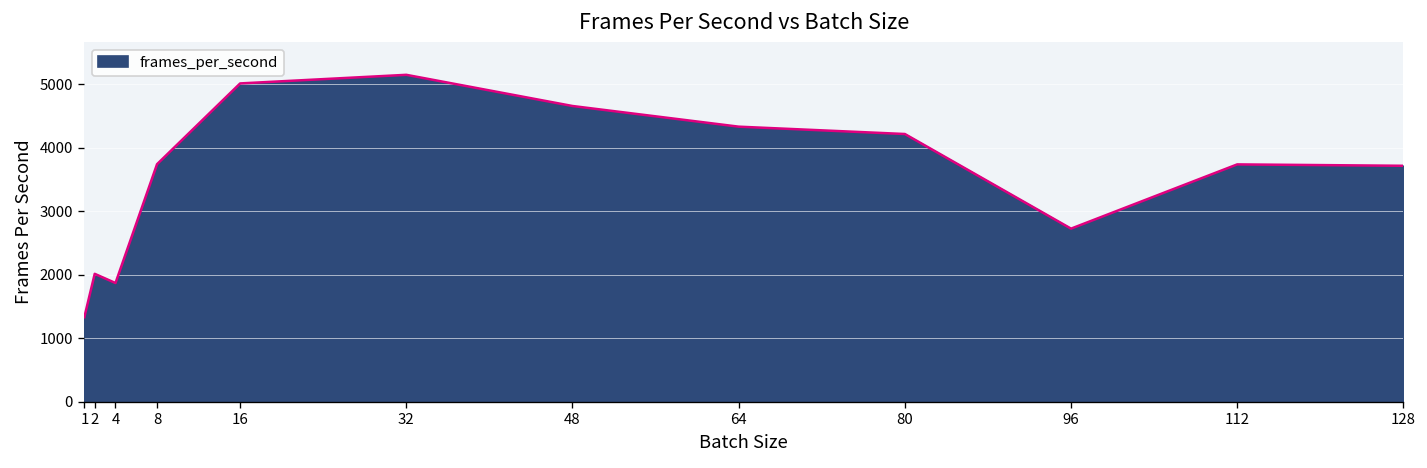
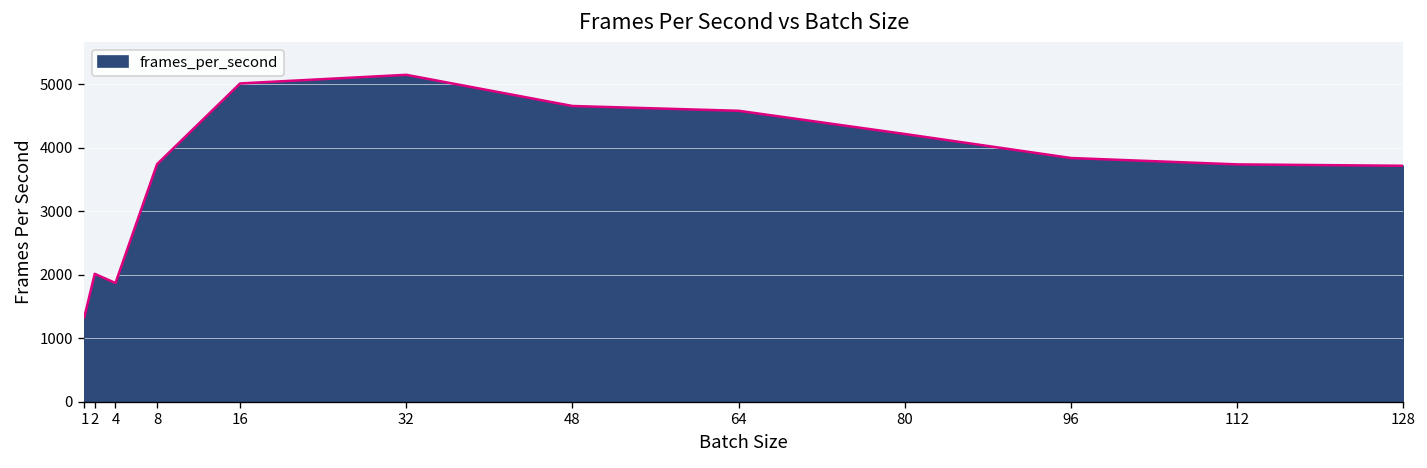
64: 4300 -> 4600
96: 2700 -> 3800
